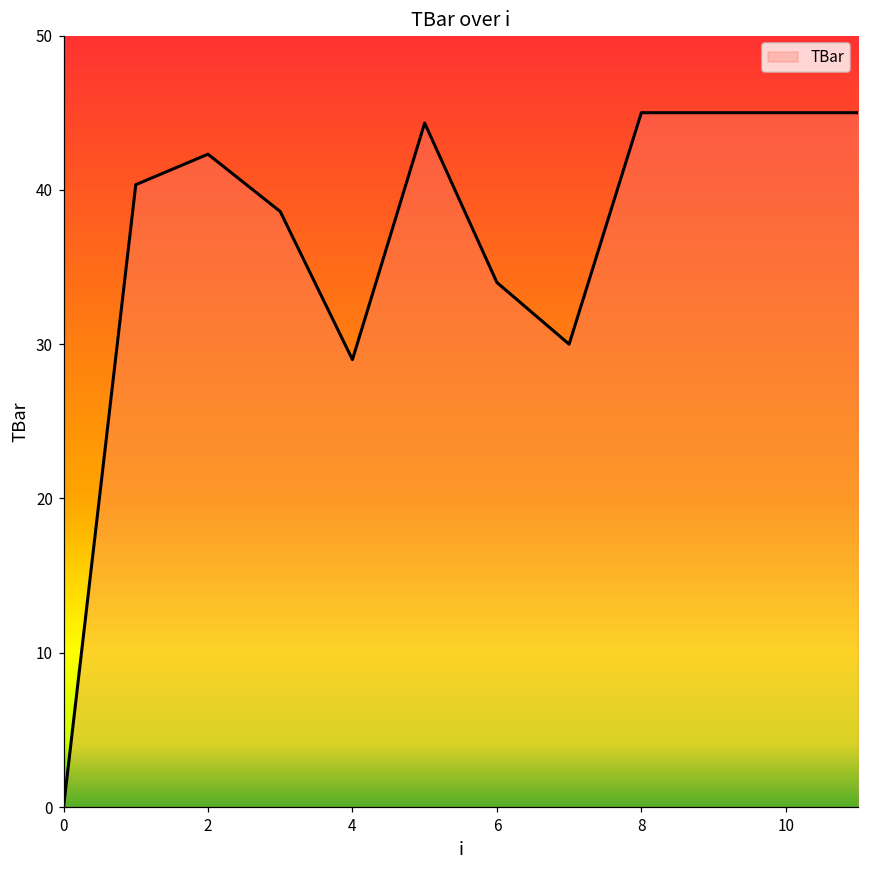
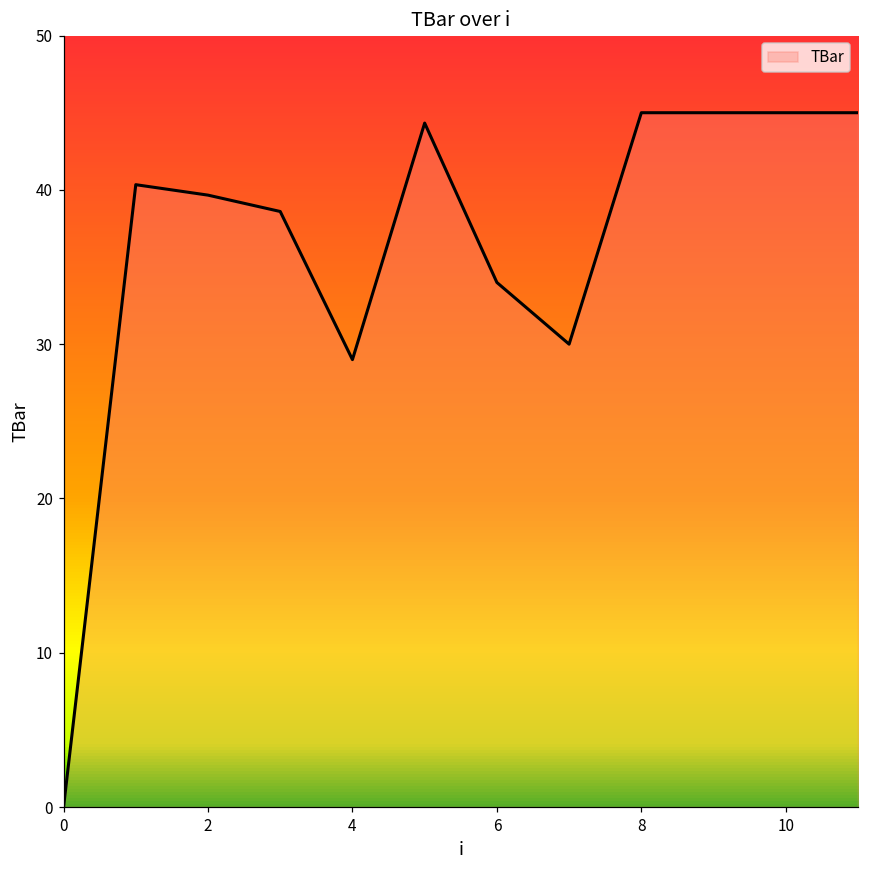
2: 42.3 -> 39.7
